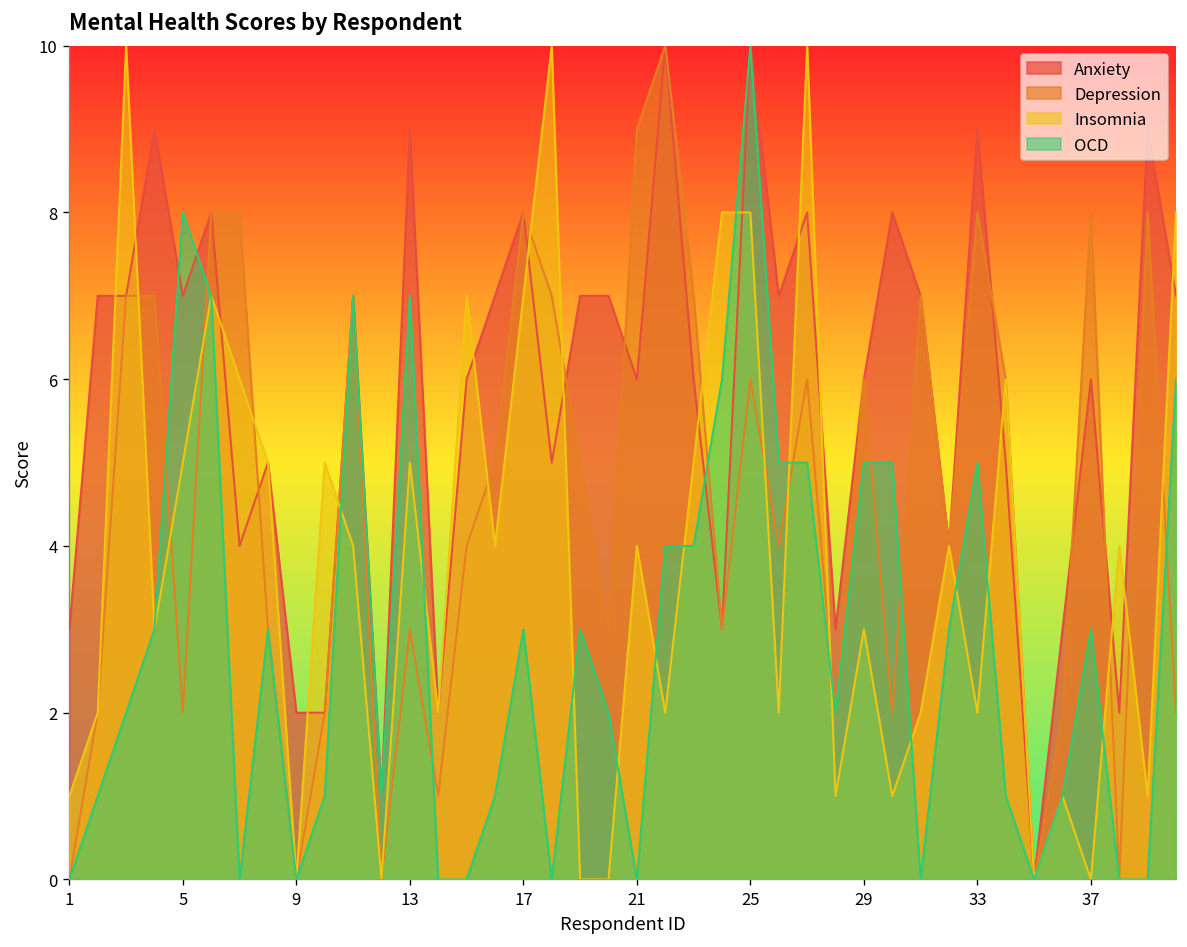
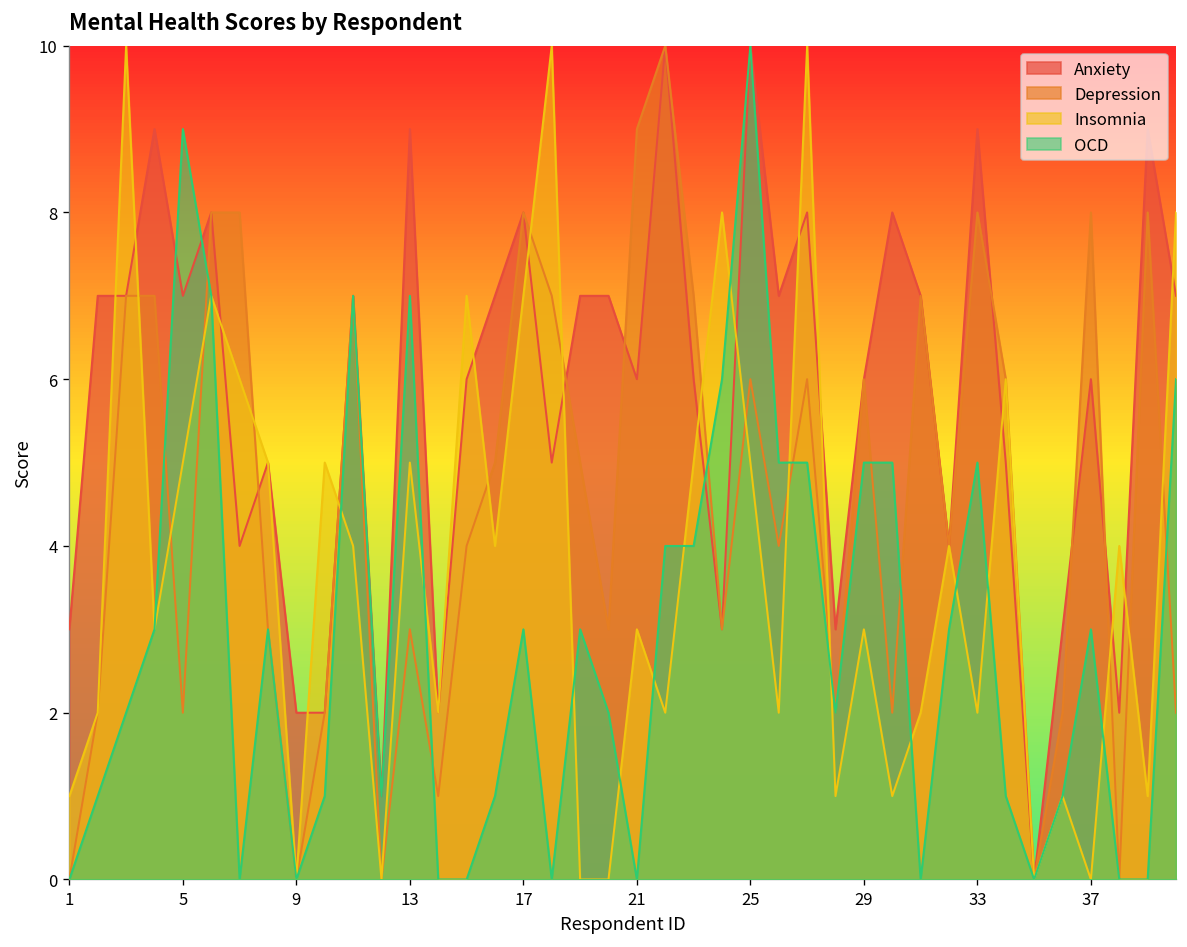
OCD, 5: 8 -> 9
Insomnia, 21: 4 -> 3
Insomnia, 25: 8 -> 5
